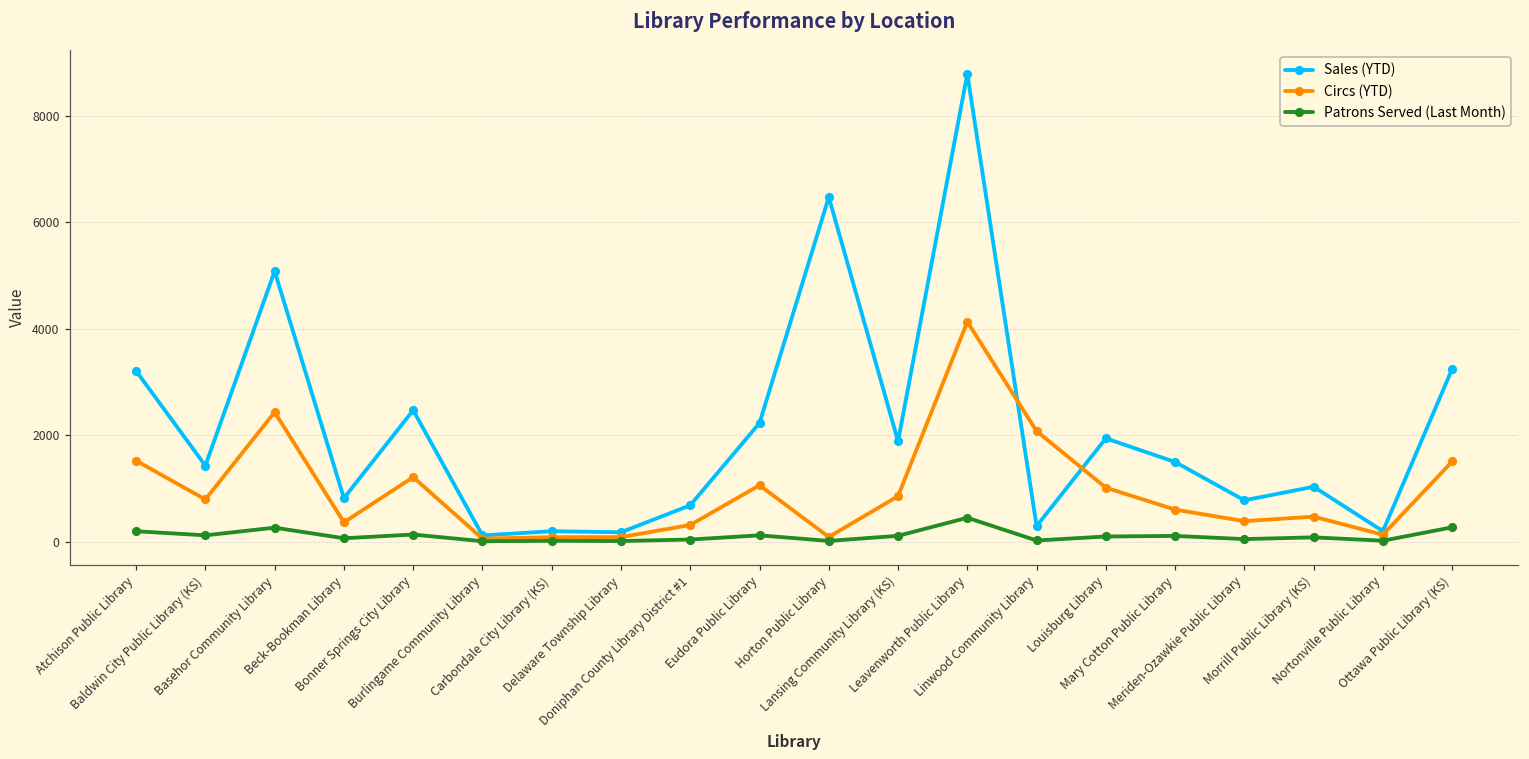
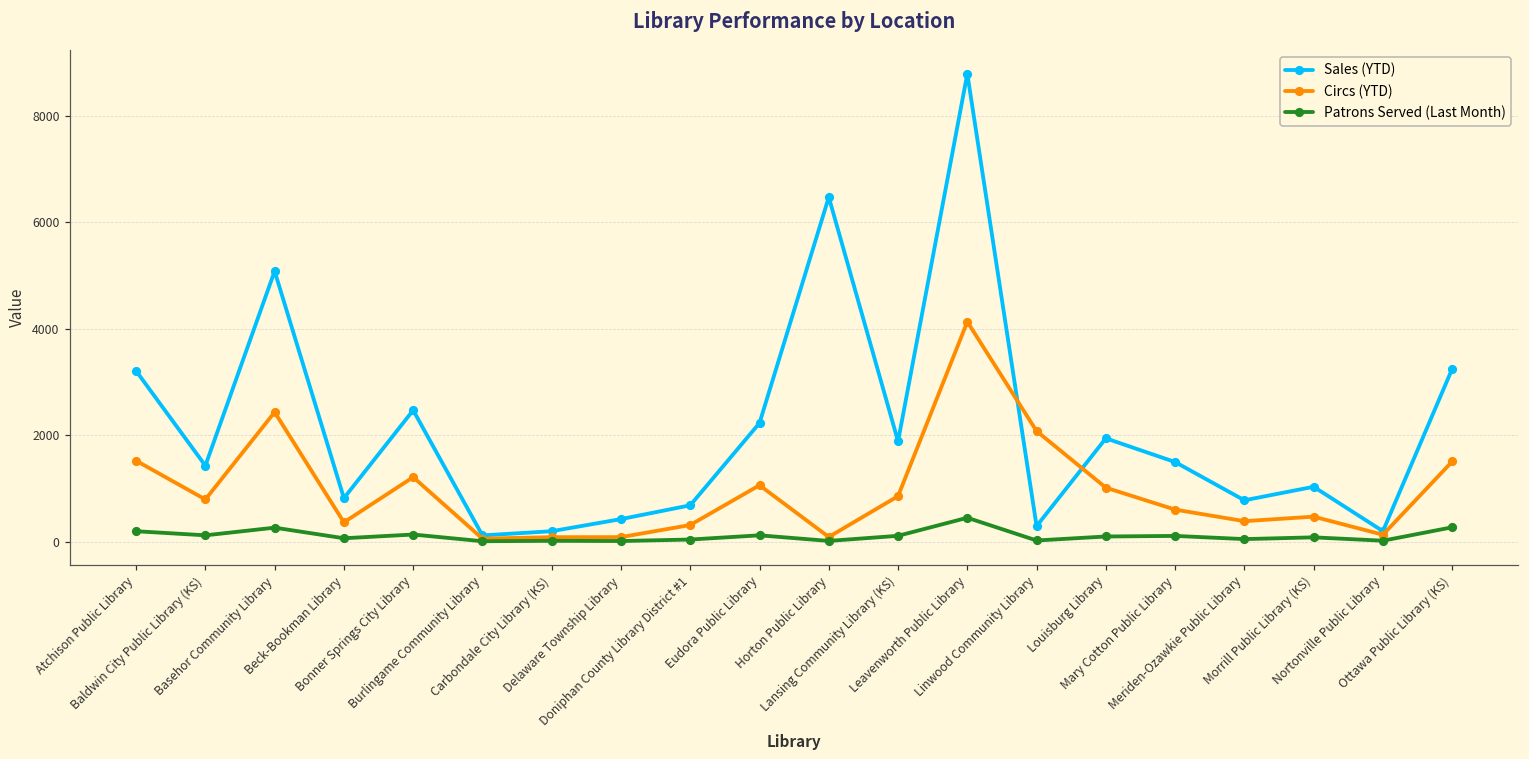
Sales (YTD), Delaware Township Library: 200 -> 400
